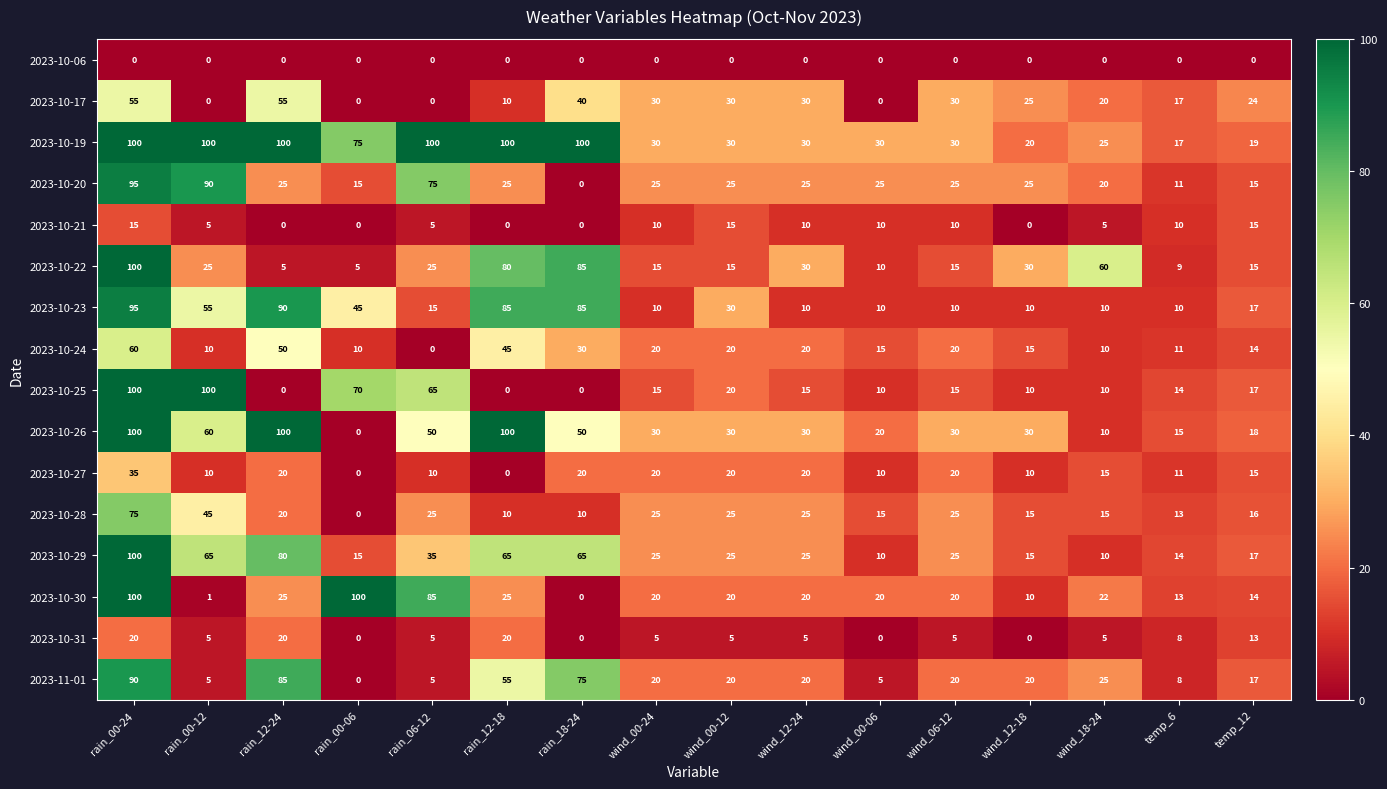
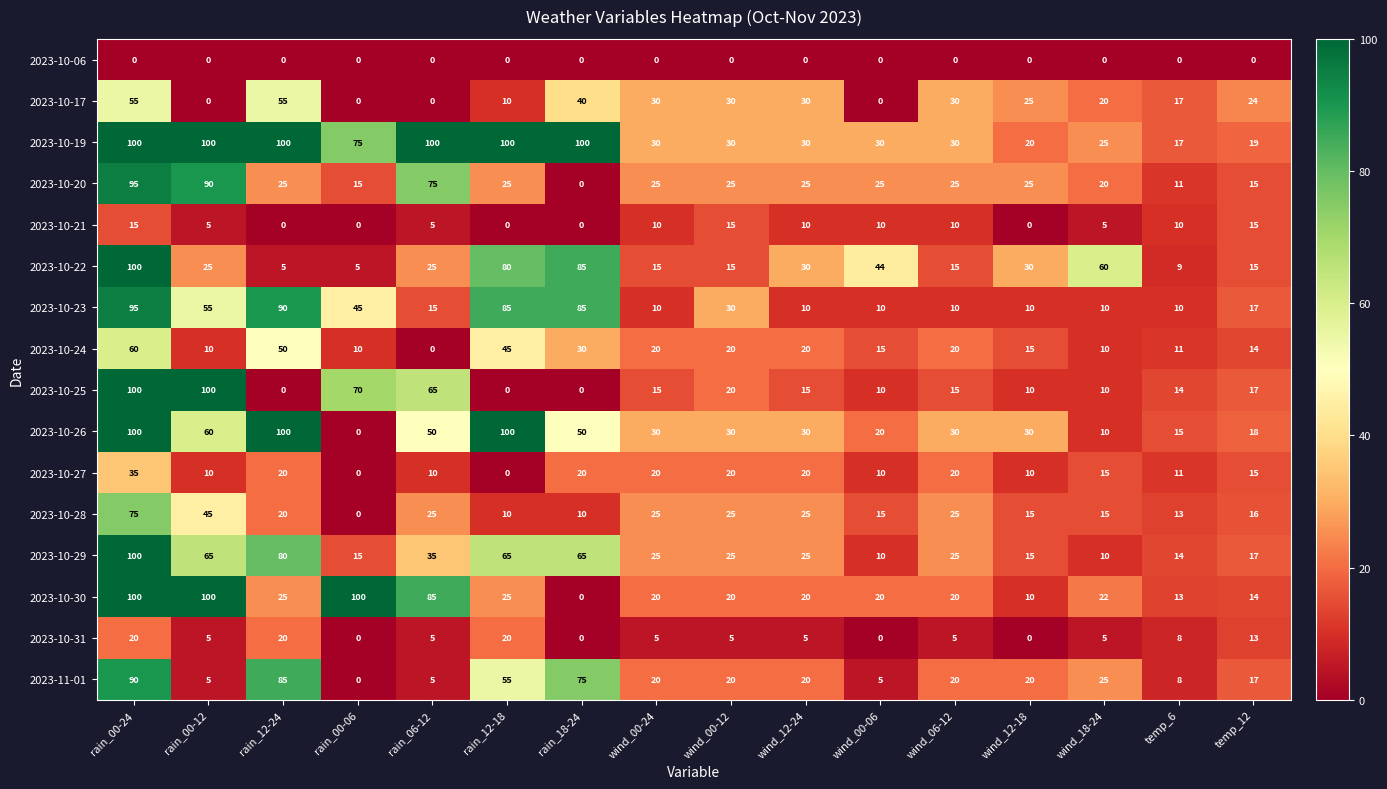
2023-10-22, wind_00-06: 10 -> 44
2023-10-30, rain_00-12: 1 -> 100
